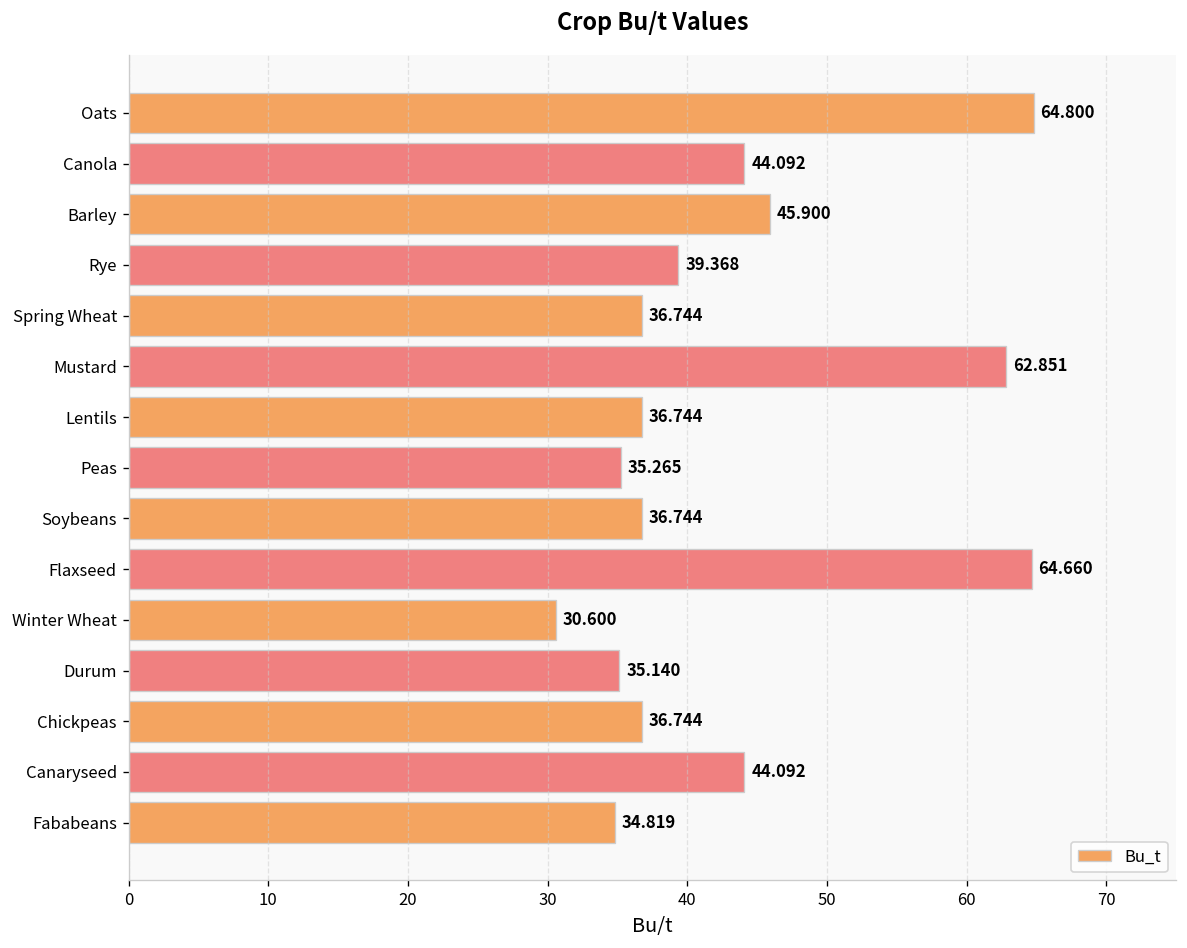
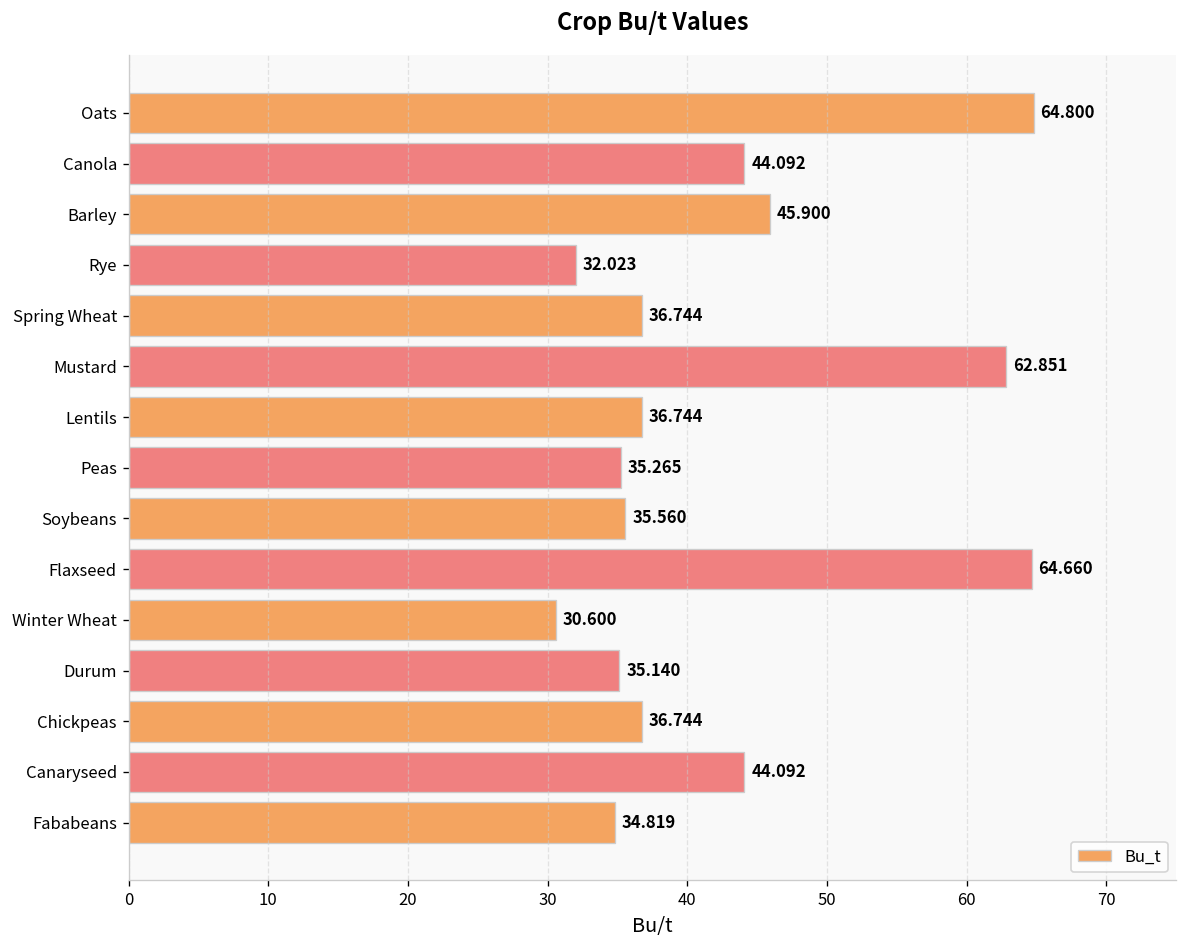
Rye: 39.368 -> 32.023
Soybeans: 36.744 -> 35.560
